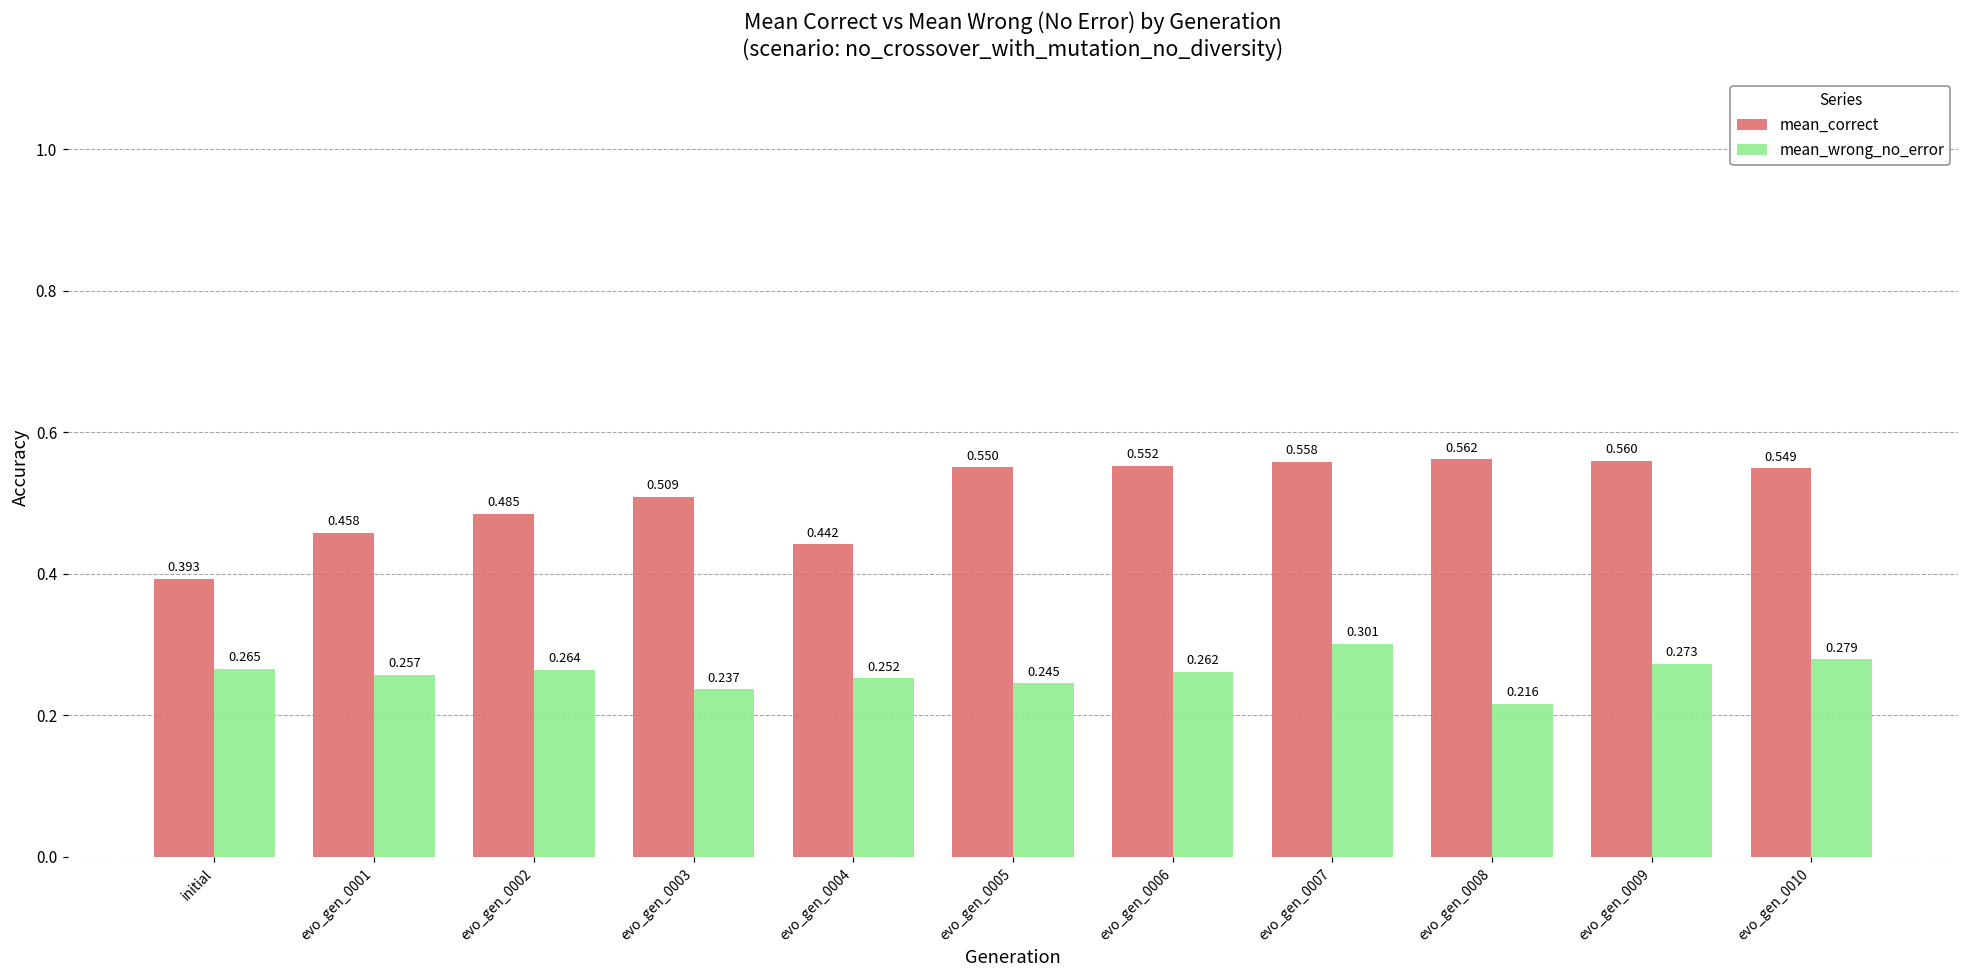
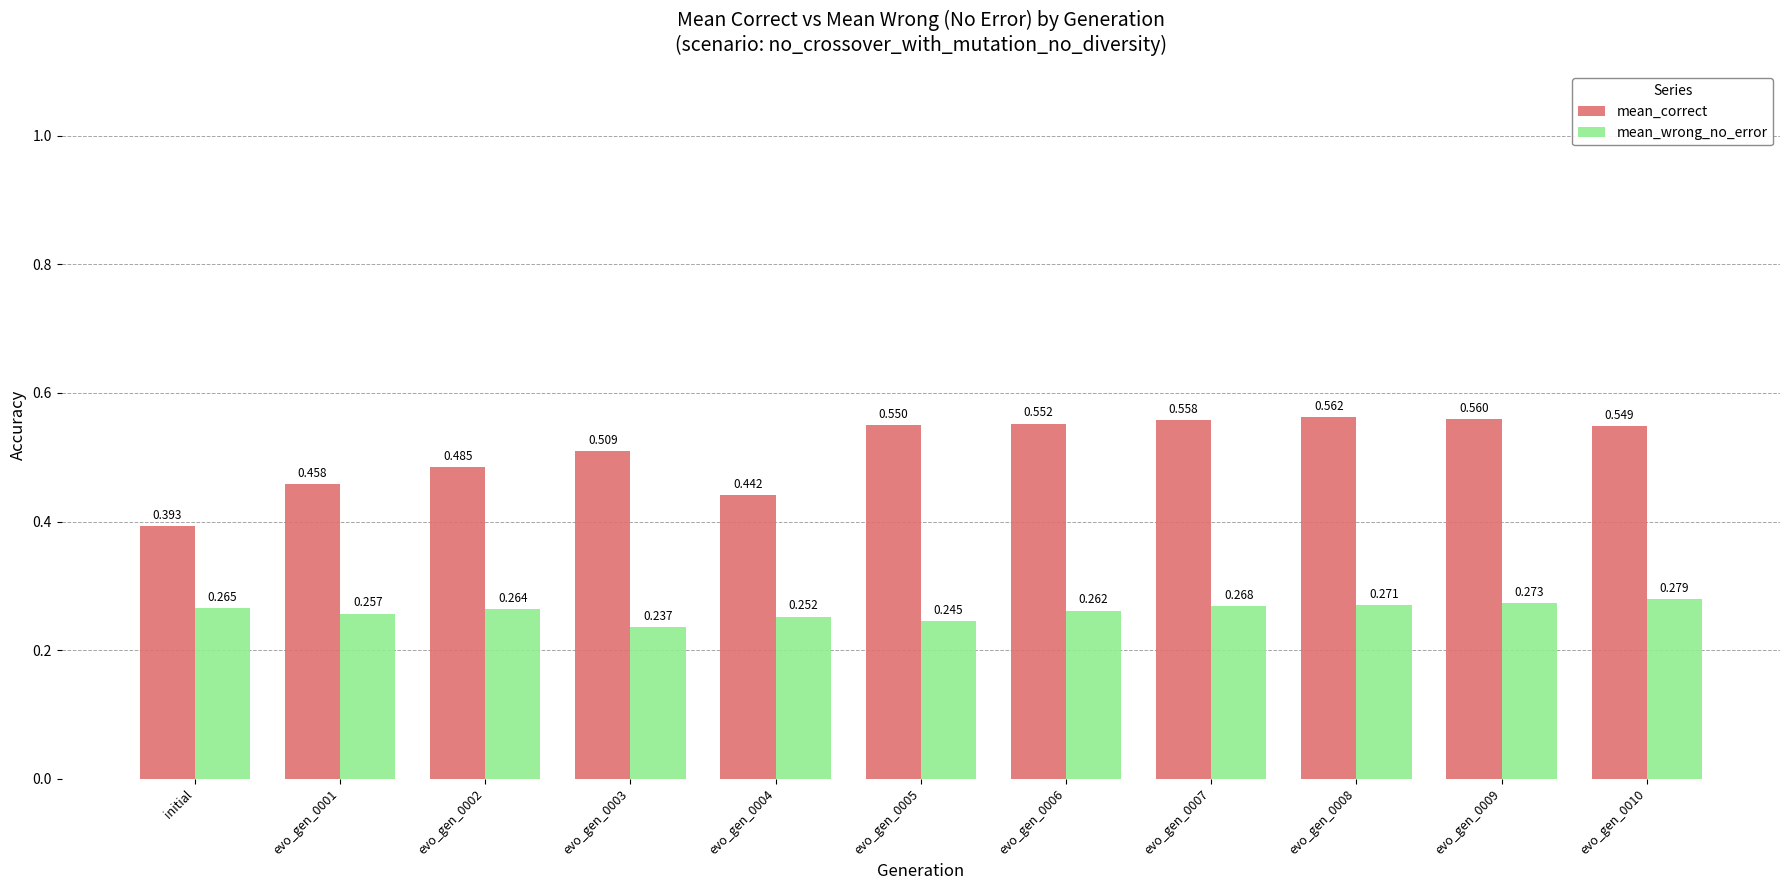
mean_wrong_no_error, evo_gen_0007: 0.301 -> 0.268
mean_wrong_no_error, evo_gen_0008: 0.216 -> 0.271
